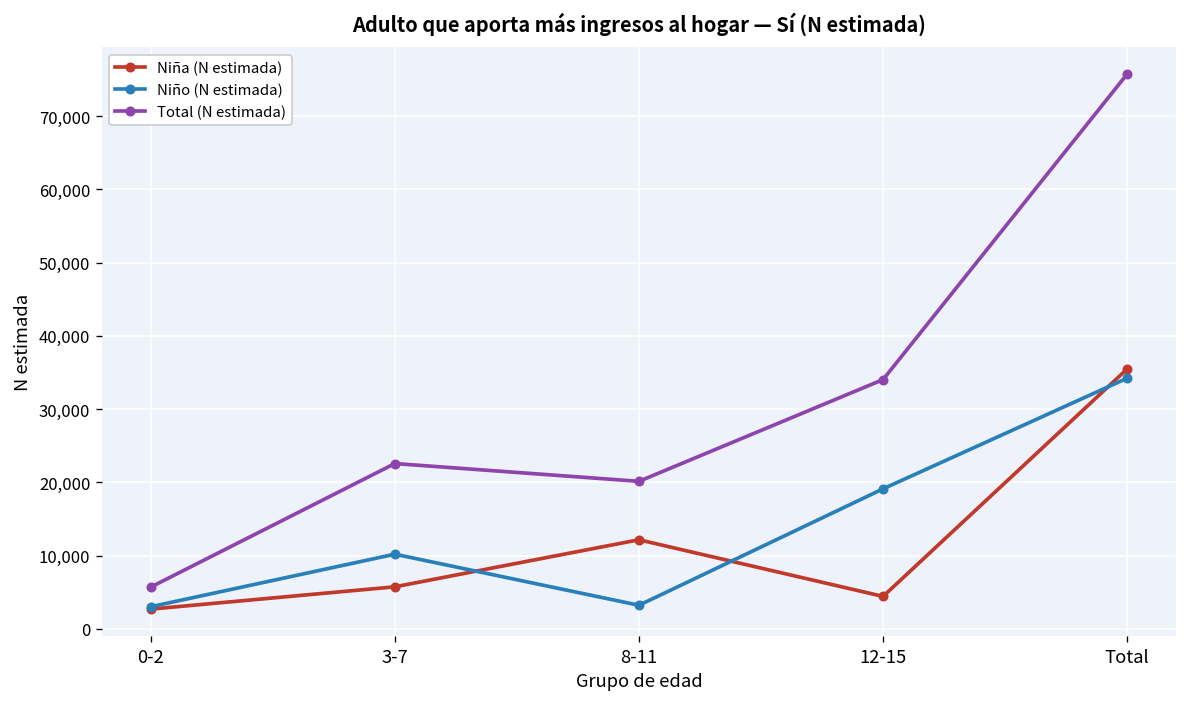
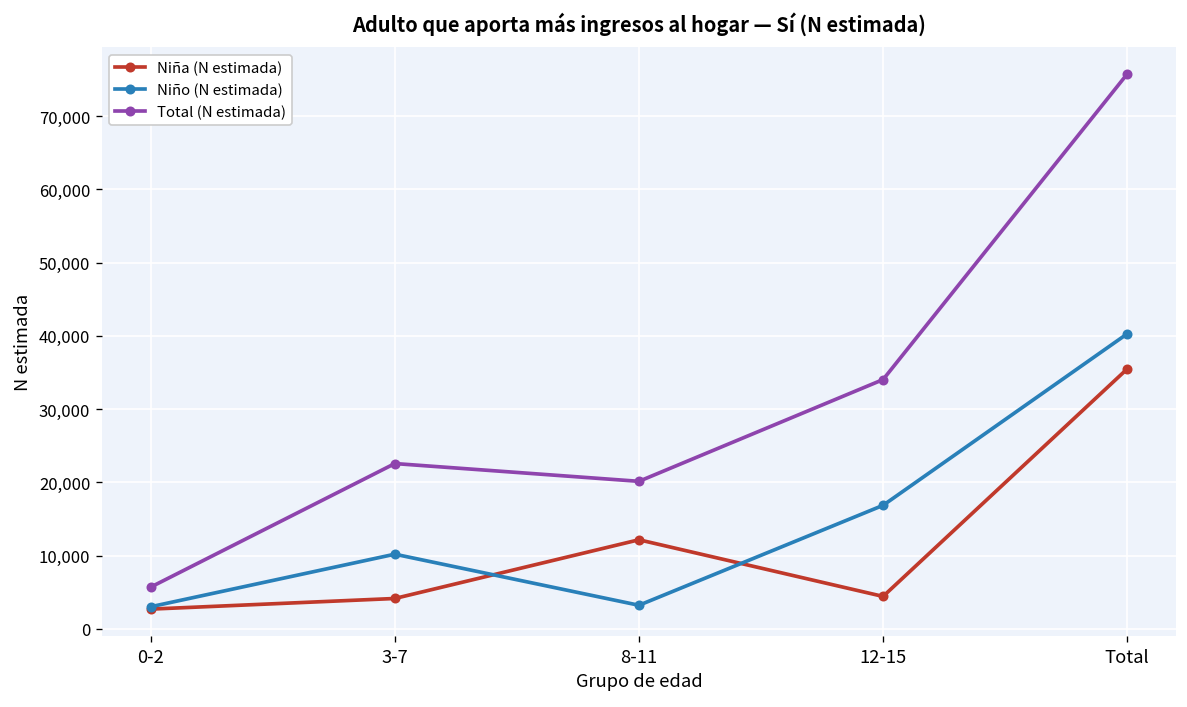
Niña (N estimada), 3-7: 6,000 -> 4,000
Niño (N estimada), 12-15: 19,000 -> 17,000
Niño (N estimada), Total: 34,000 -> 40,000
